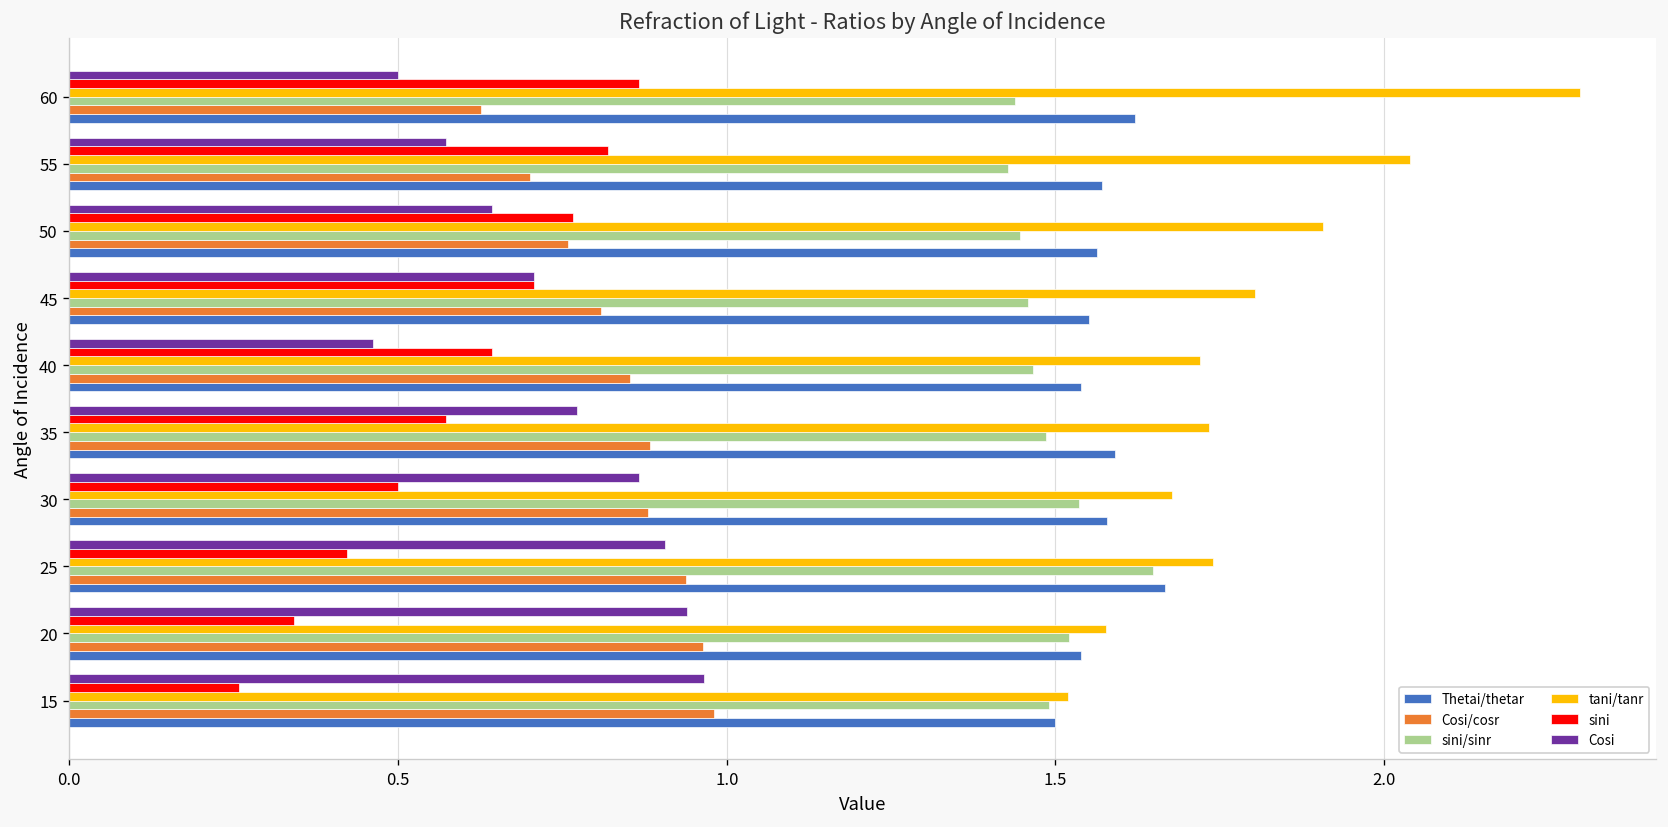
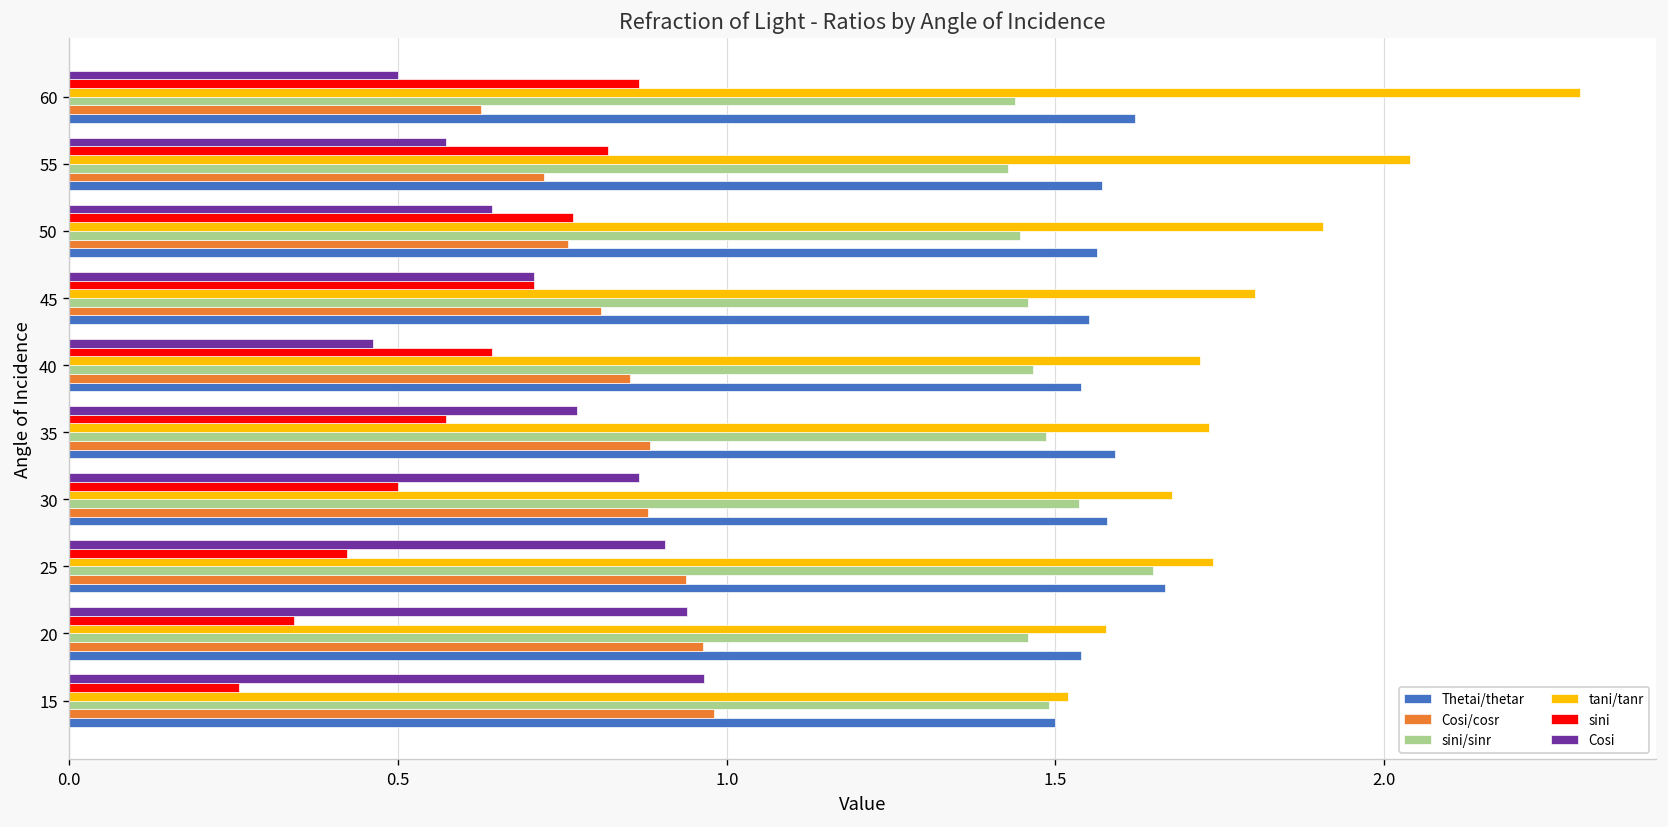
Cosi/cosr, 55: 0.70 -> 0.72
sini/sinr, 20: 1.52 -> 1.46
